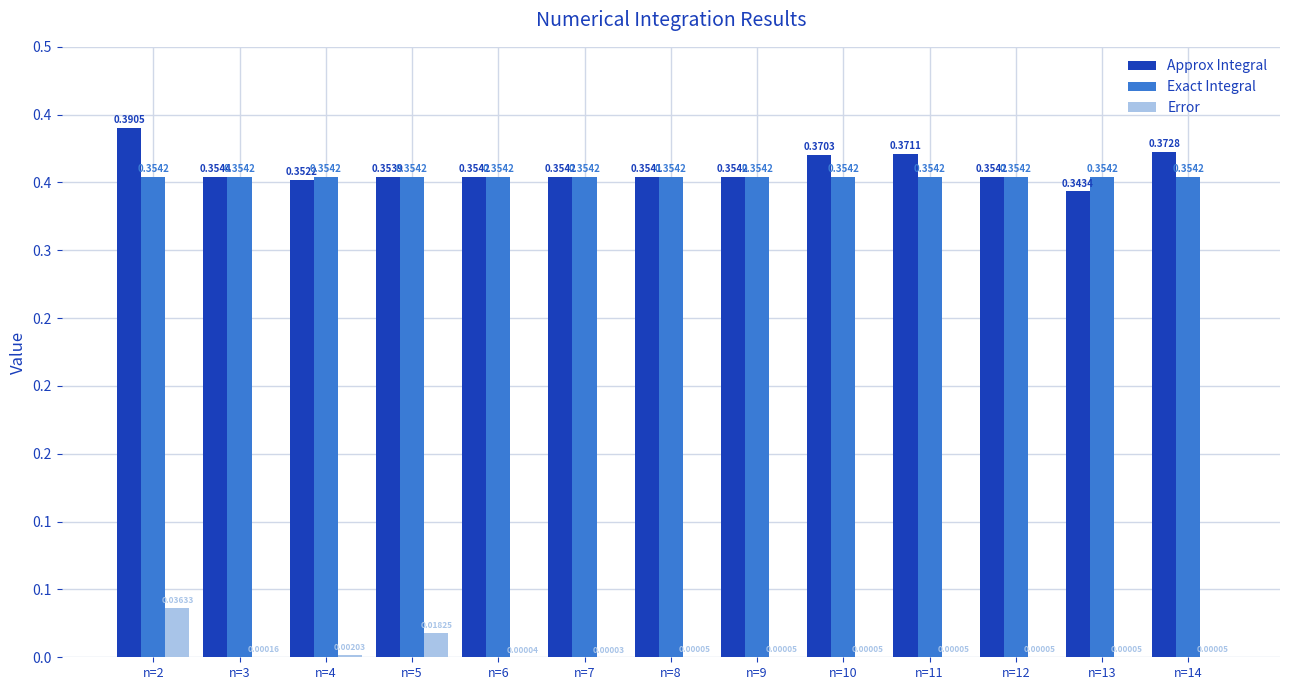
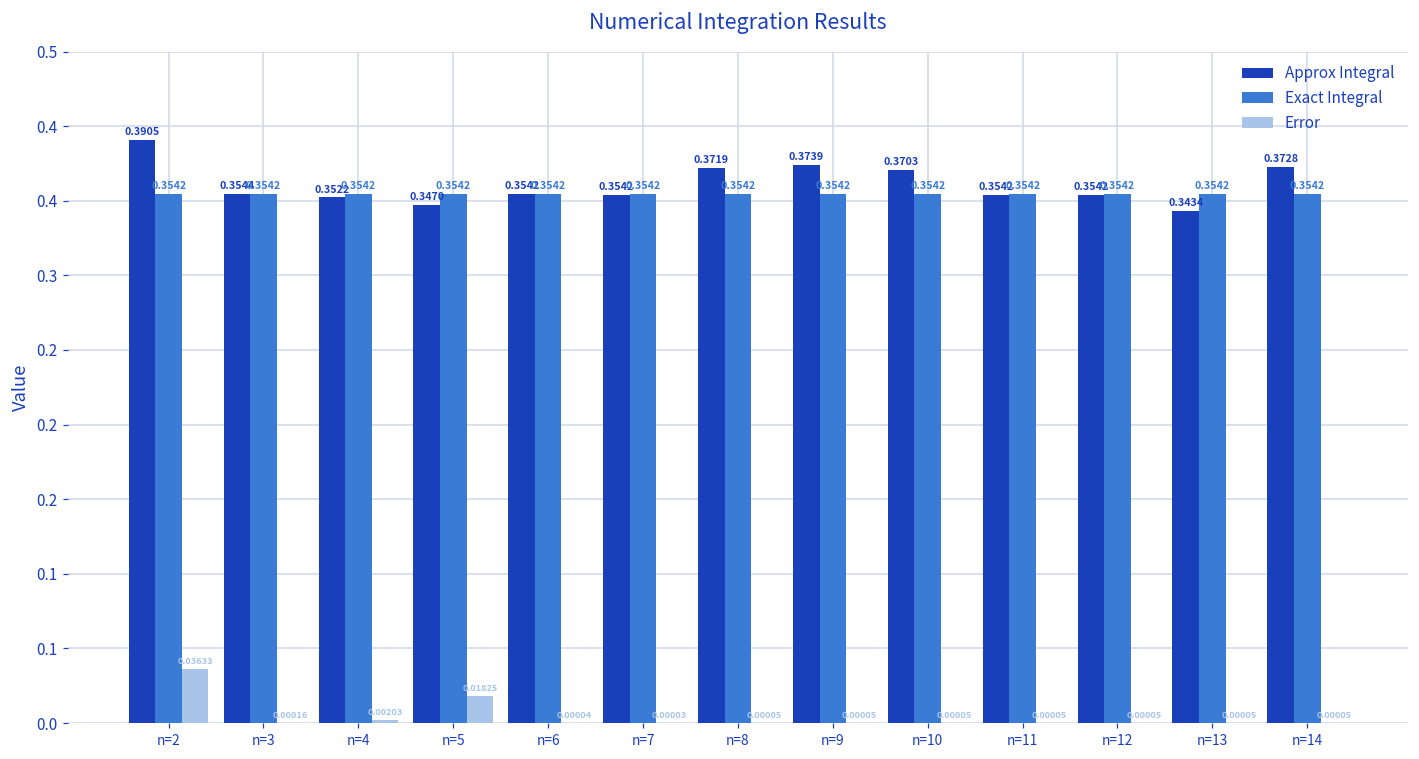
Approx Integral, n=5: 0.3539 -> 0.3470
Approx Integral, n=8: 0.3541 -> 0.3719
Approx Integral, n=9: 0.3542 -> 0.3739
Approx Integral, n=11: 0.3711 -> 0.3542
